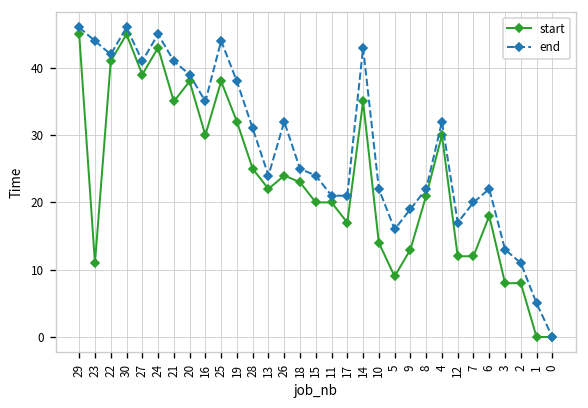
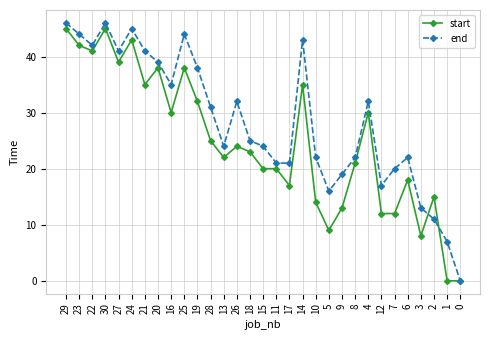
start, 23: 11 -> 42
start, 2: 8 -> 15
end, 1: 5 -> 7
